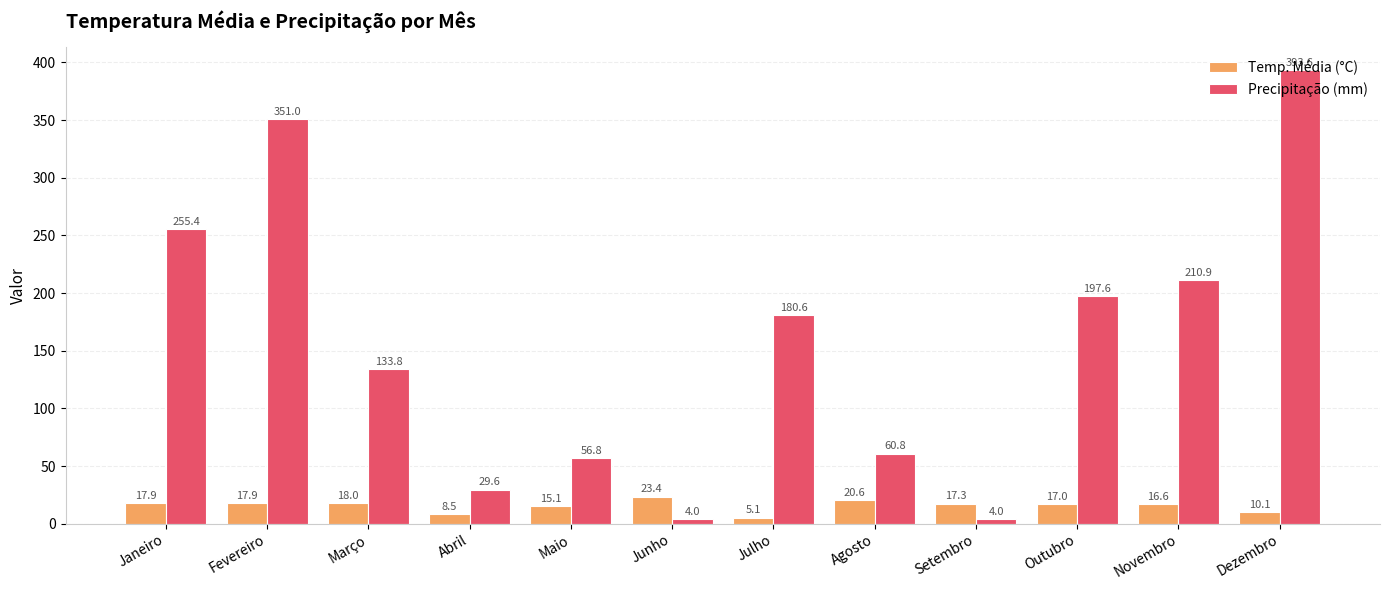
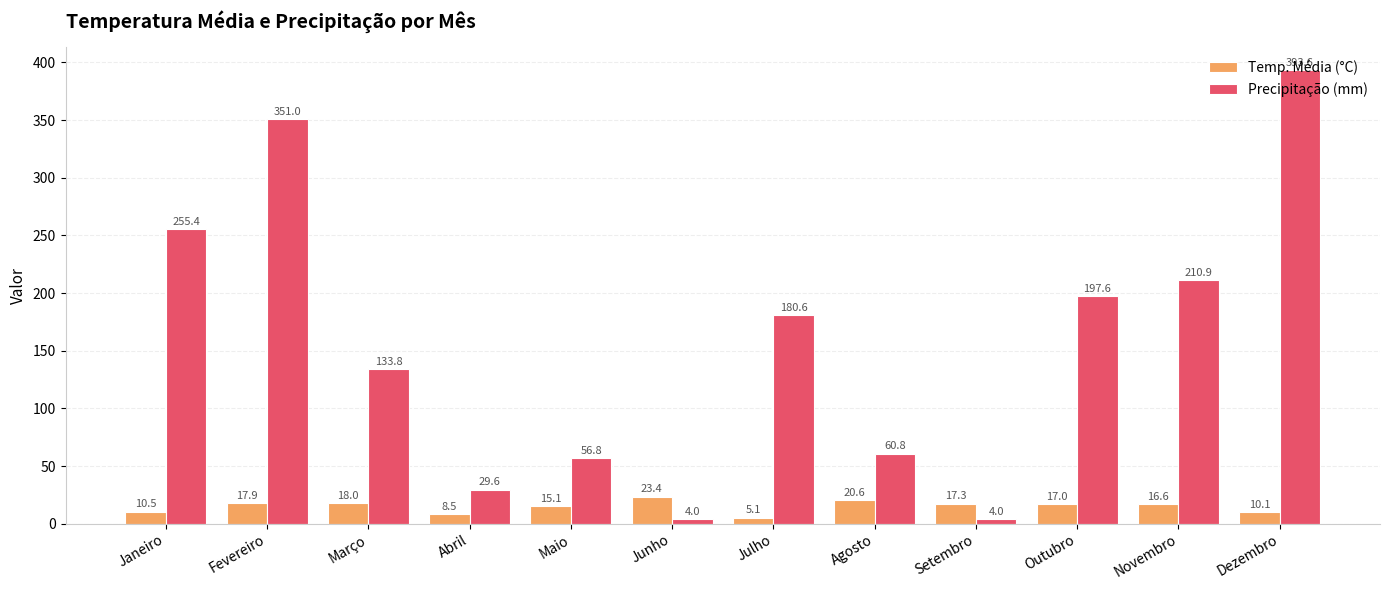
Temp. Média (°C), Janeiro: 17.9 -> 10.5
